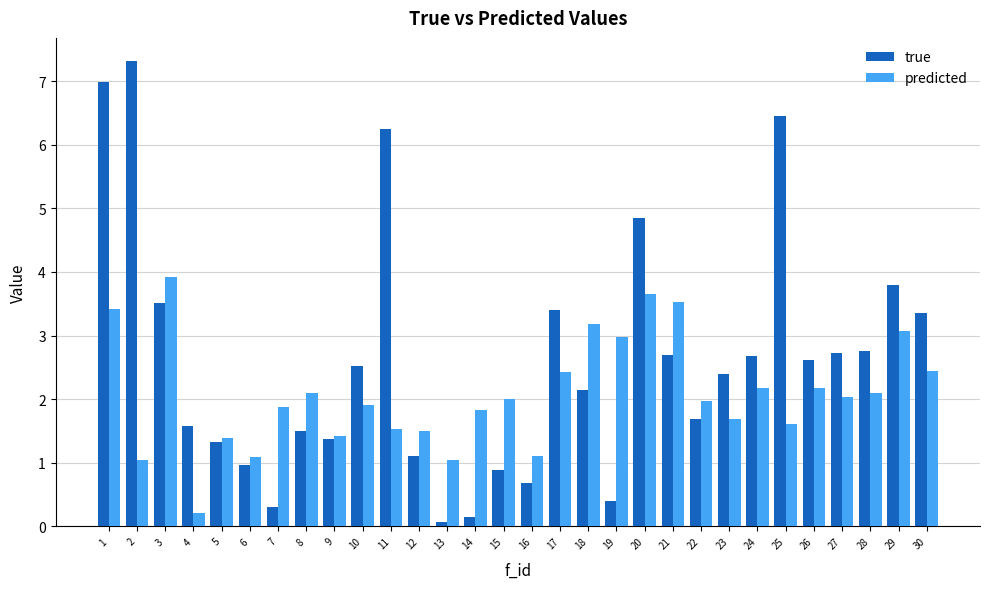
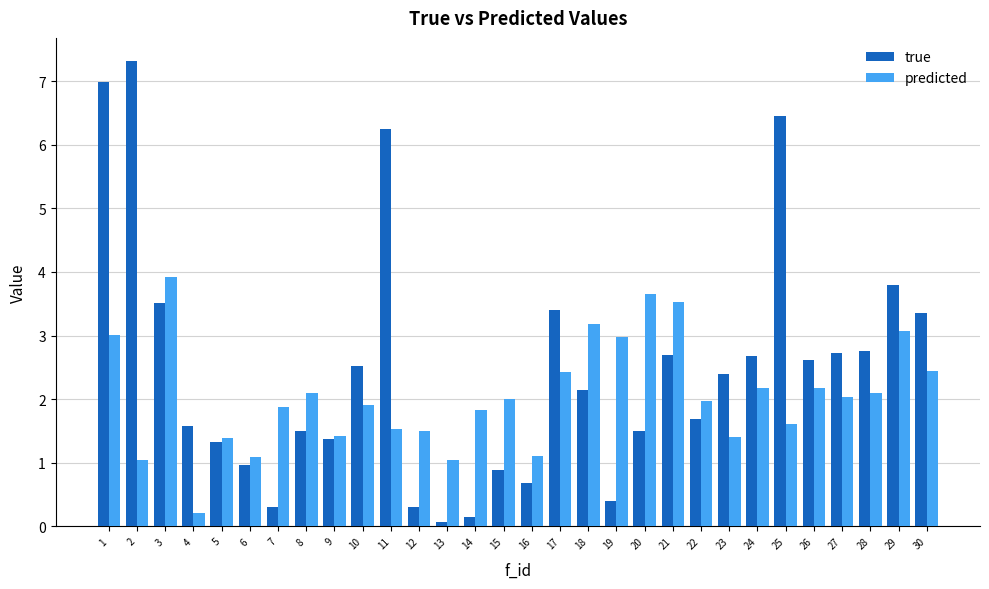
predicted, 1: 3.4 -> 3.0
true, 12: 1.1 -> 0.3
true, 20: 4.9 -> 1.5
predicted, 23: 1.7 -> 1.4
